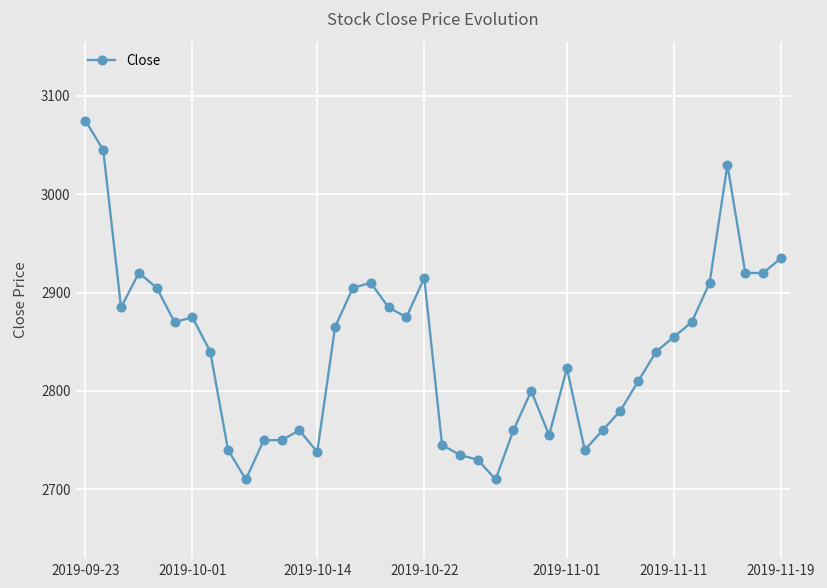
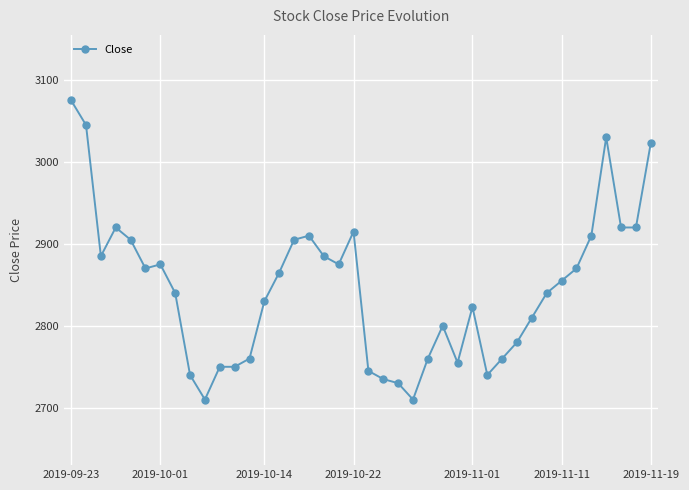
2019-10-14: 2740 -> 2830
2019-11-19: 2940 -> 3020
